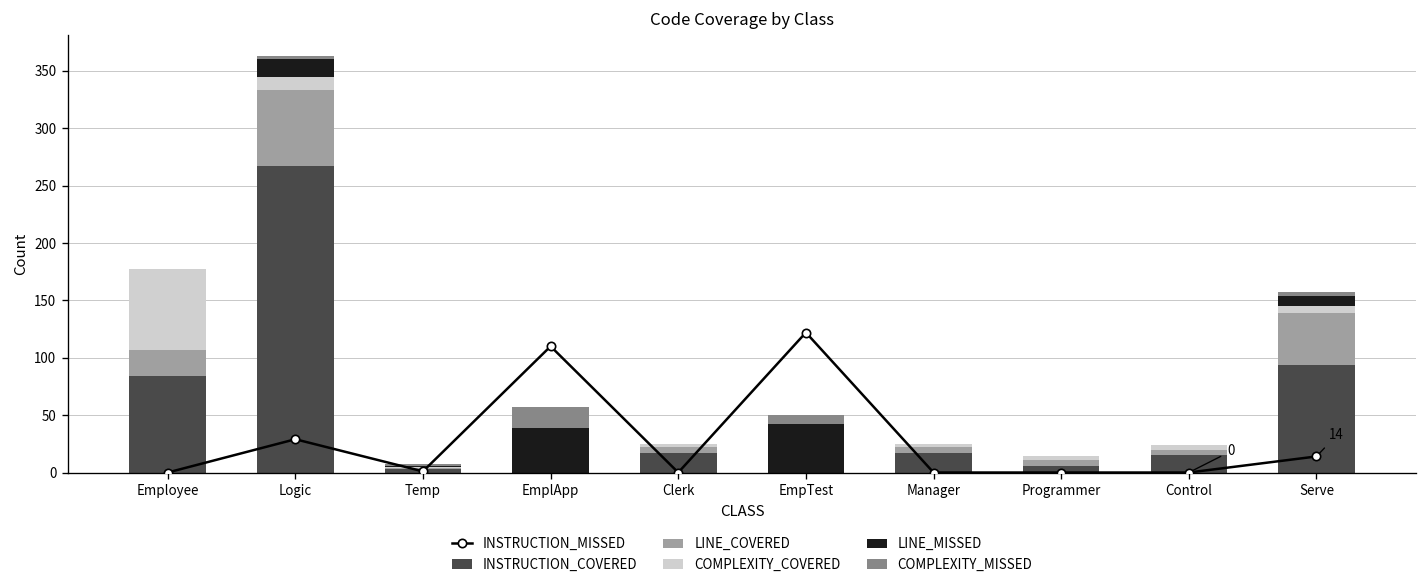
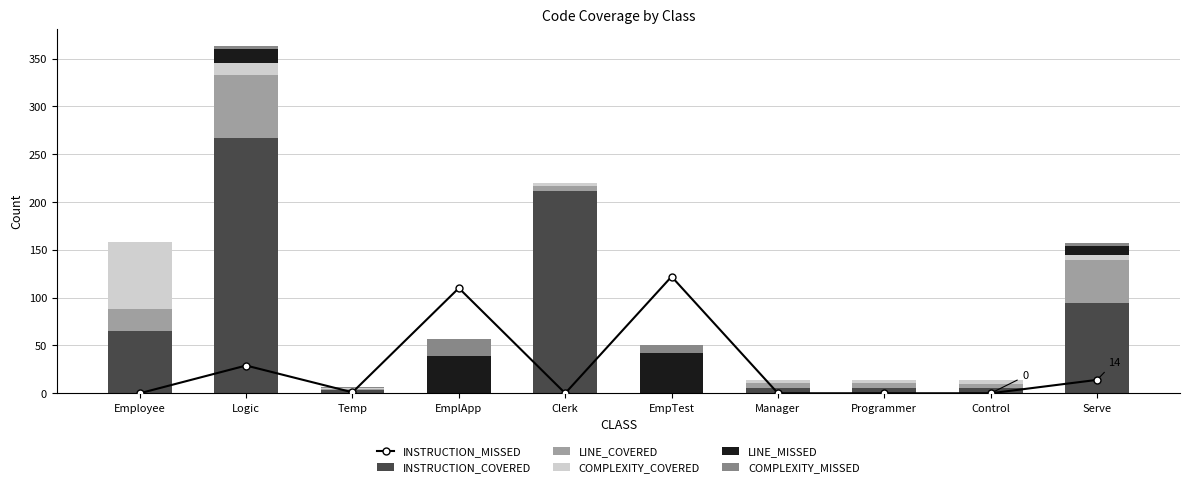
INSTRUCTION_COVERED, Employee: 80 -> 70
INSTRUCTION_COVERED, Clerk: 20 -> 210
INSTRUCTION_COVERED, Manager: 20 -> 10
INSTRUCTION_COVERED, Control: 20 -> 10
